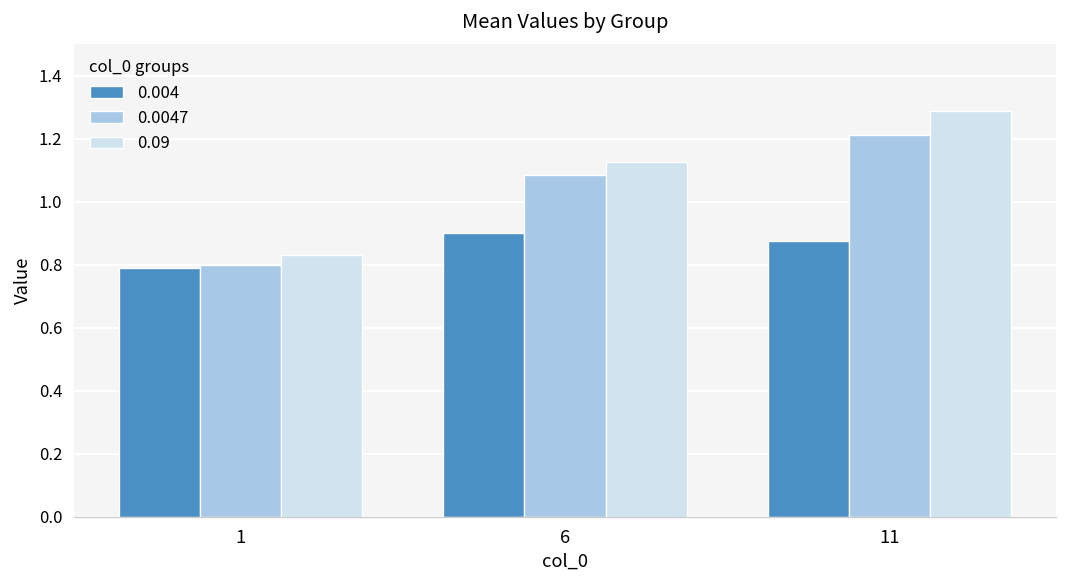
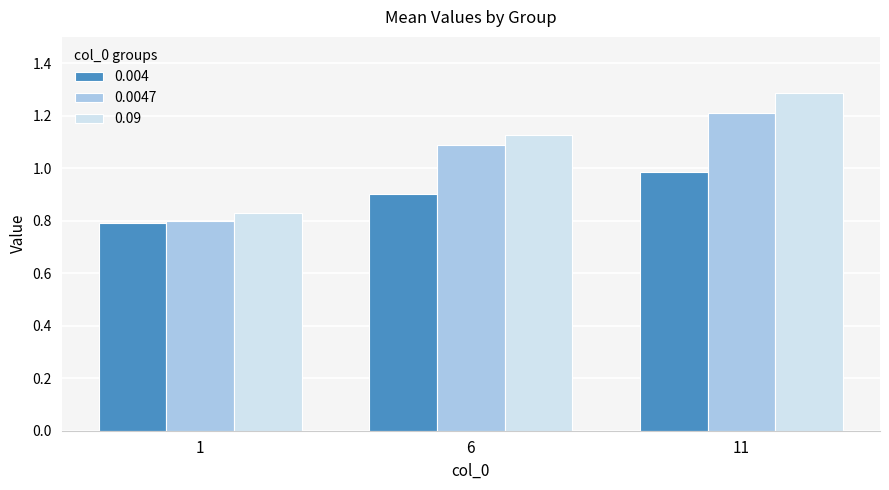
0.004, 11: 0.88 -> 0.99
